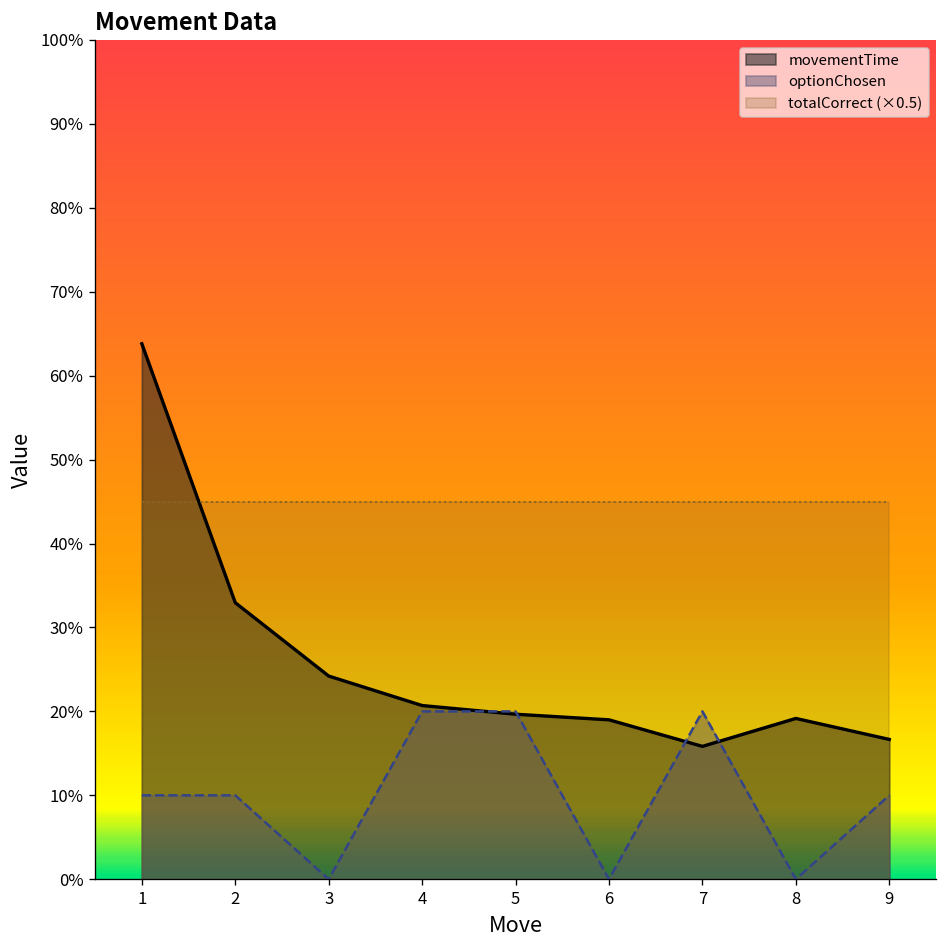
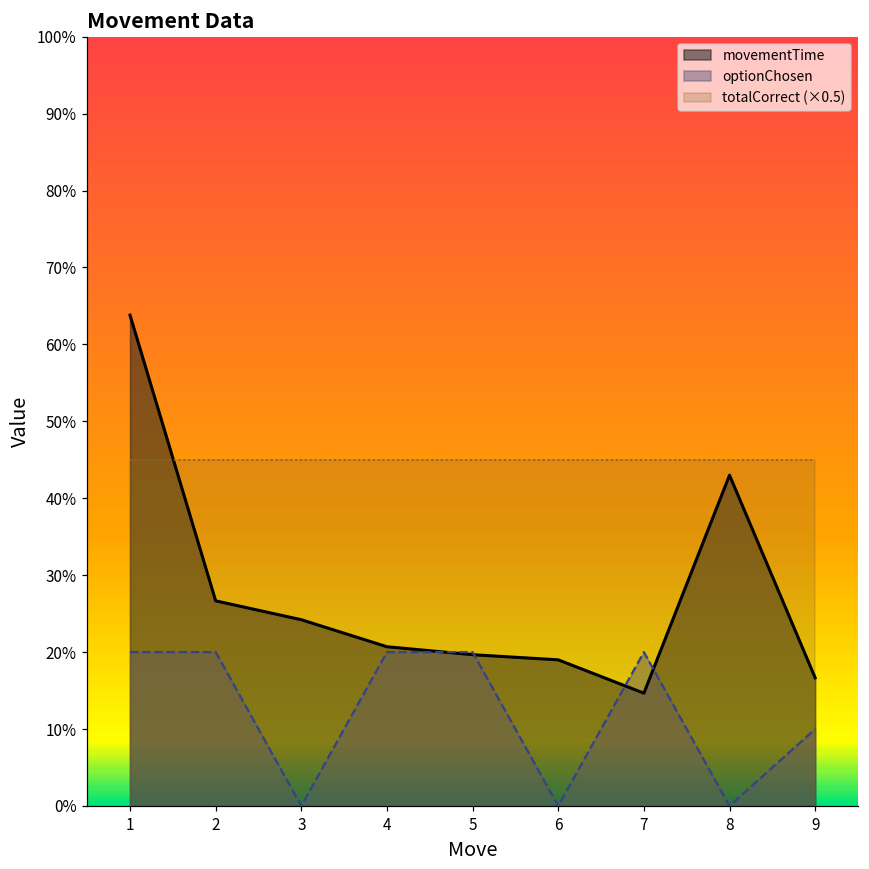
optionChosen, 1: 10% -> 20%
movementTime, 2: 33% -> 27%
optionChosen, 2: 10% -> 20%
movementTime, 7: 16% -> 15%
movementTime, 8: 19% -> 43%
